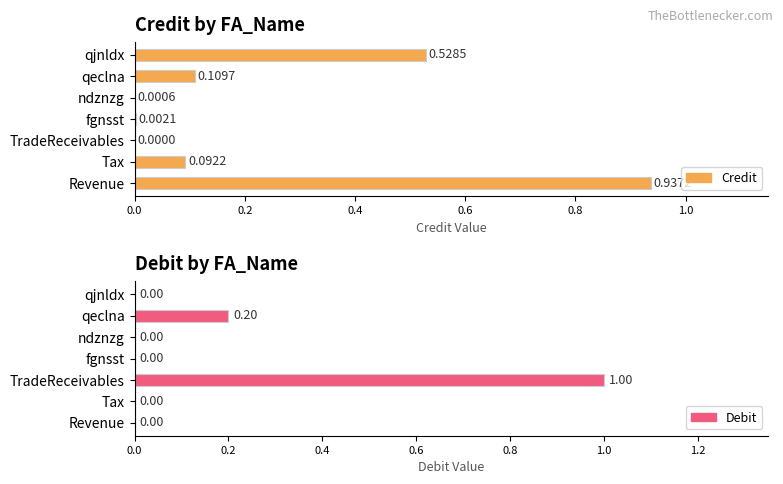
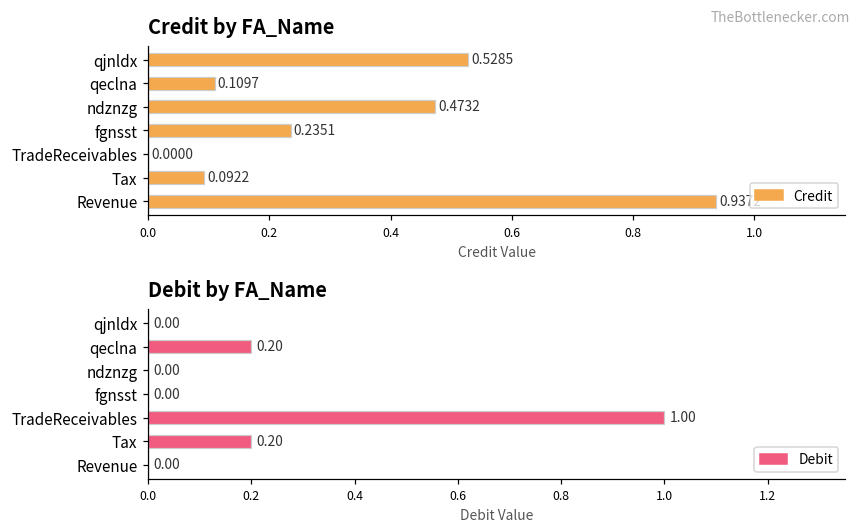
Credit by FA_Name, ndznzg: 0.0006 -> 0.4732
Credit by FA_Name, fgnsst: 0.0021 -> 0.2351
Debit by FA_Name, Tax: 0.00 -> 0.20
